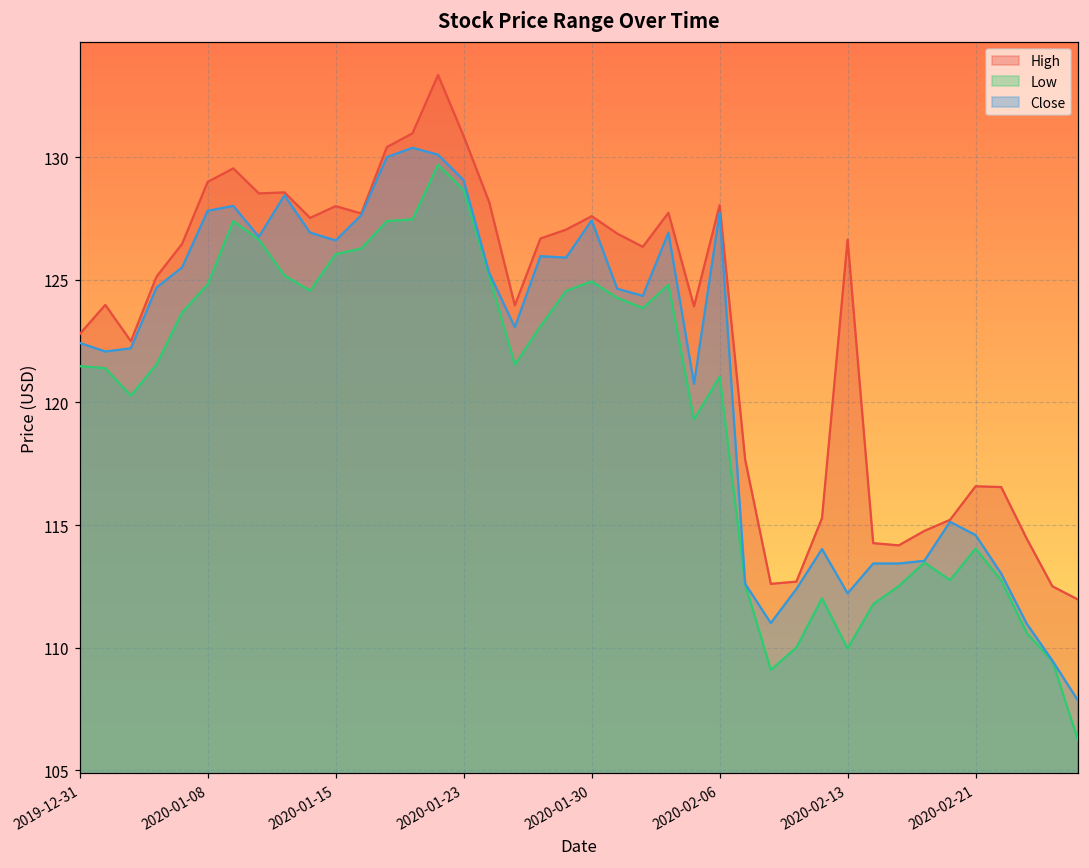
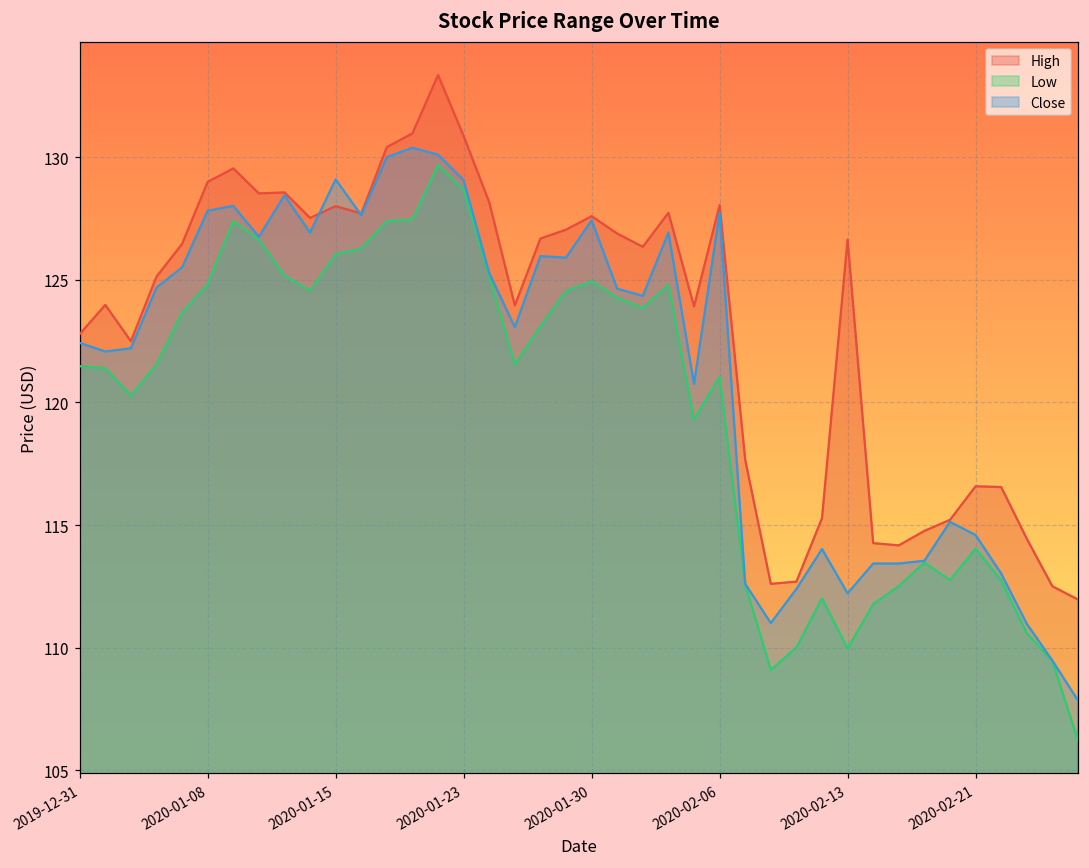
Close, 2020-01-15: 126.6 -> 129.1
